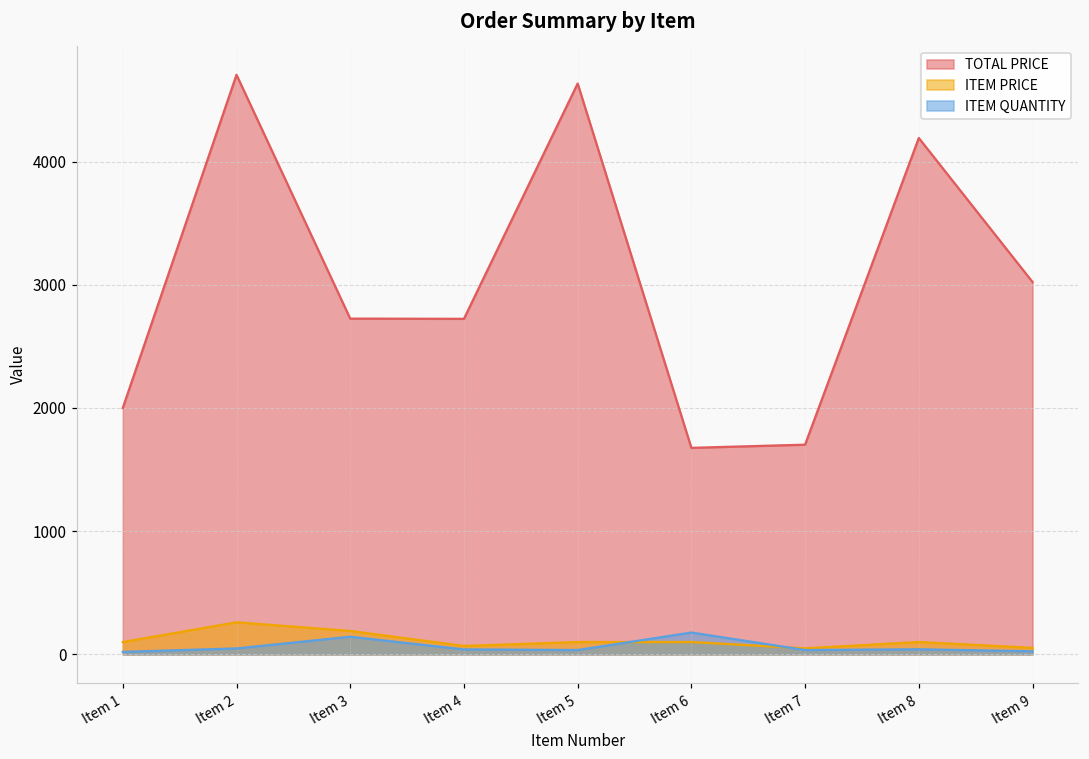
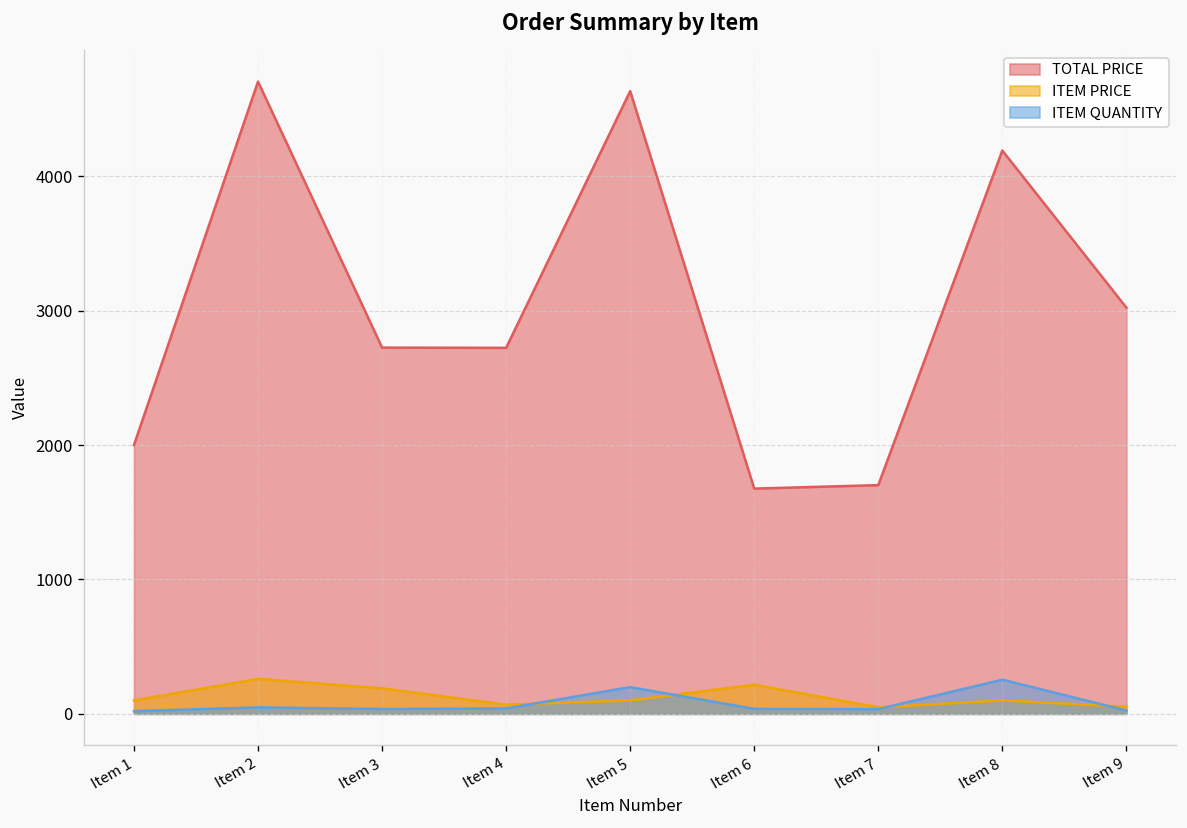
ITEM QUANTITY, Item 3: 140 -> 40
ITEM QUANTITY, Item 5: 40 -> 200
ITEM PRICE, Item 6: 100 -> 220
ITEM QUANTITY, Item 6: 180 -> 40
ITEM QUANTITY, Item 8: 40 -> 250
